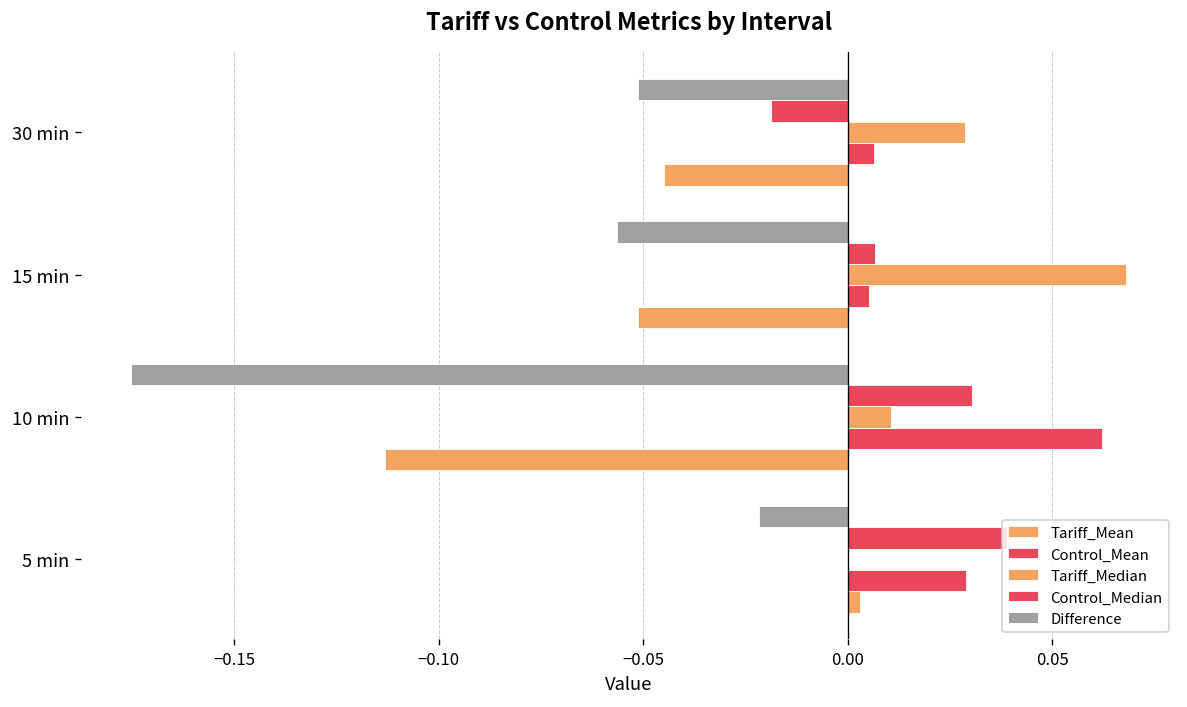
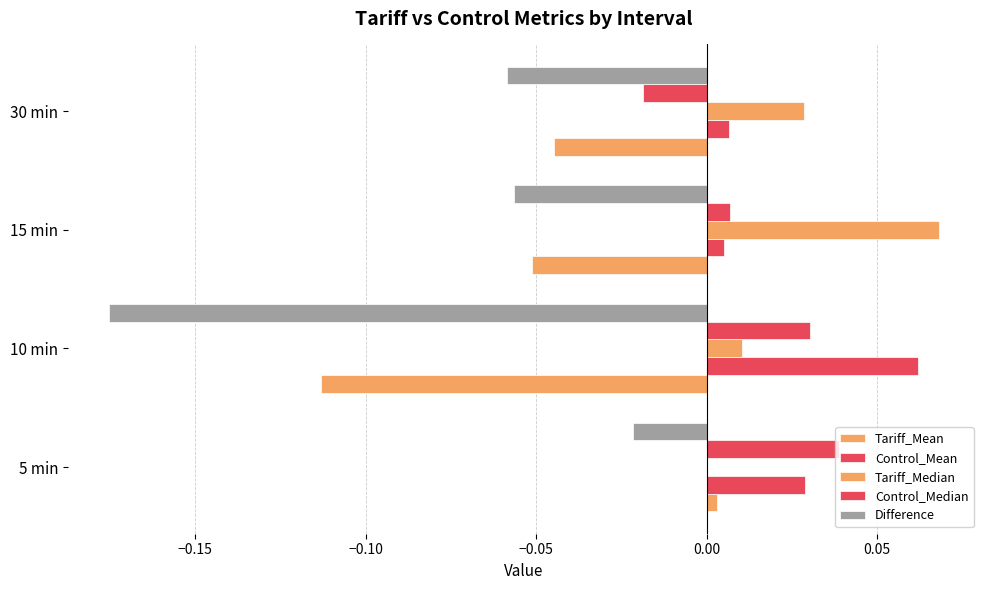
Difference, 30 min: -0.051 -> -0.058
